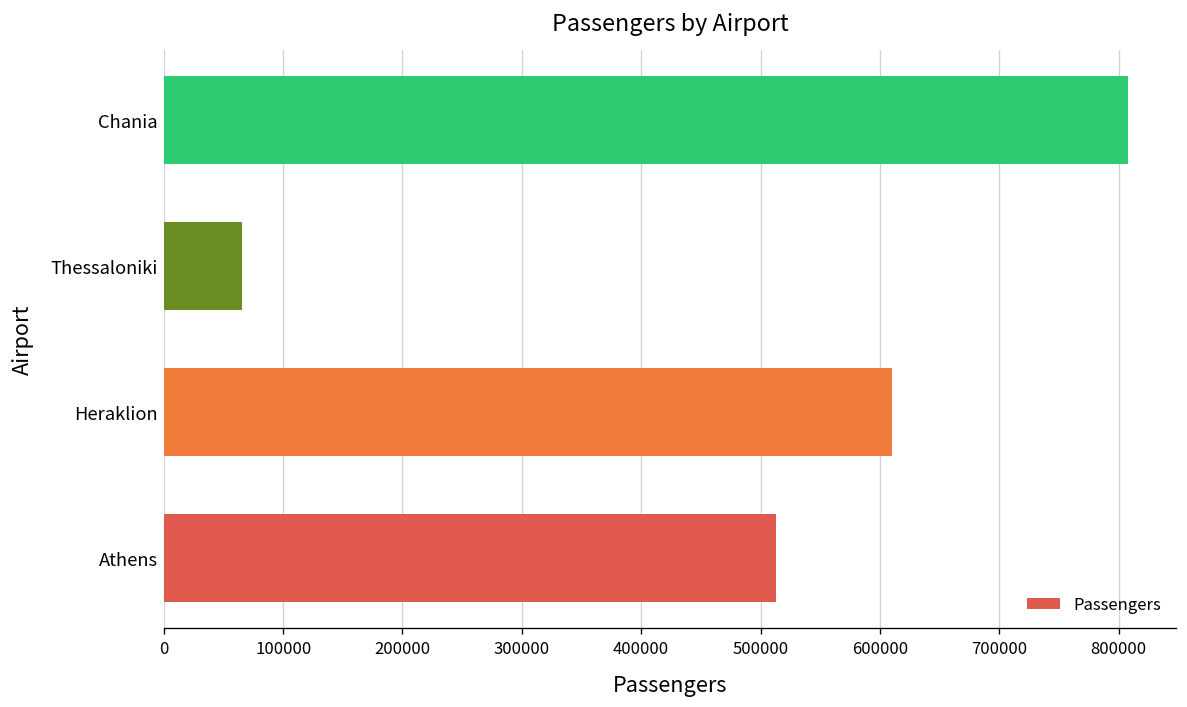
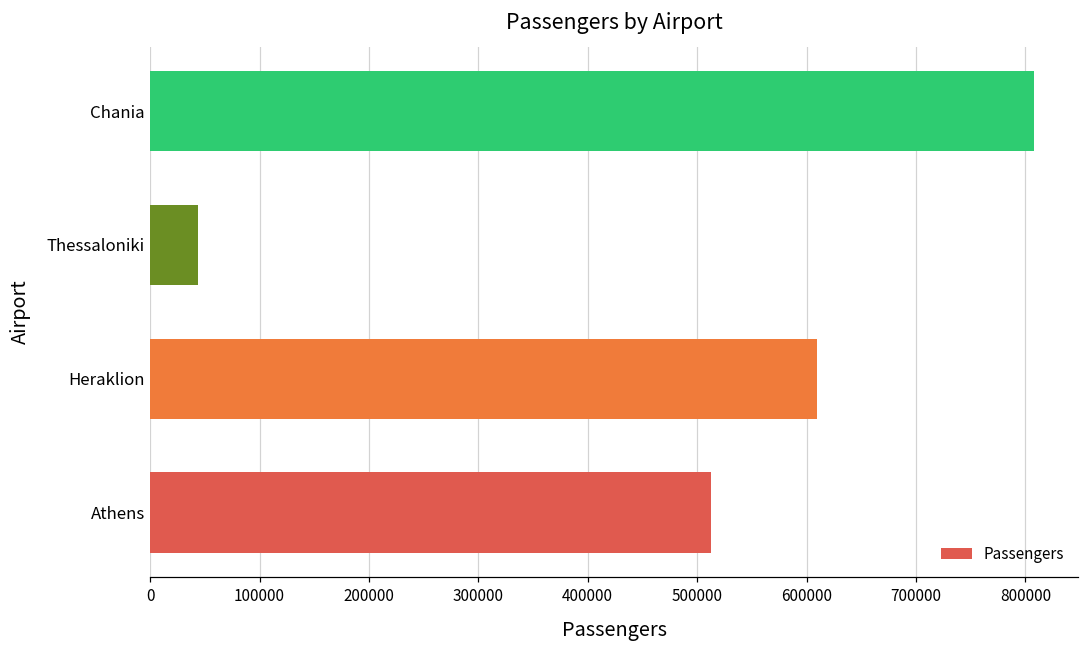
Thessaloniki: 70000 -> 40000
